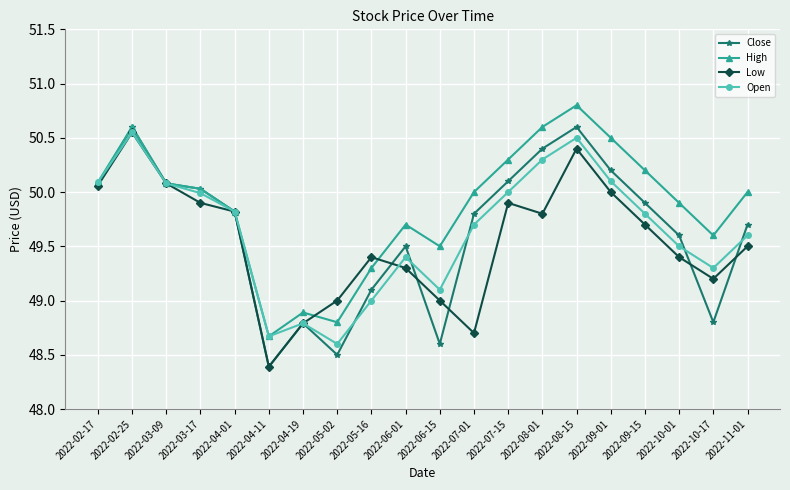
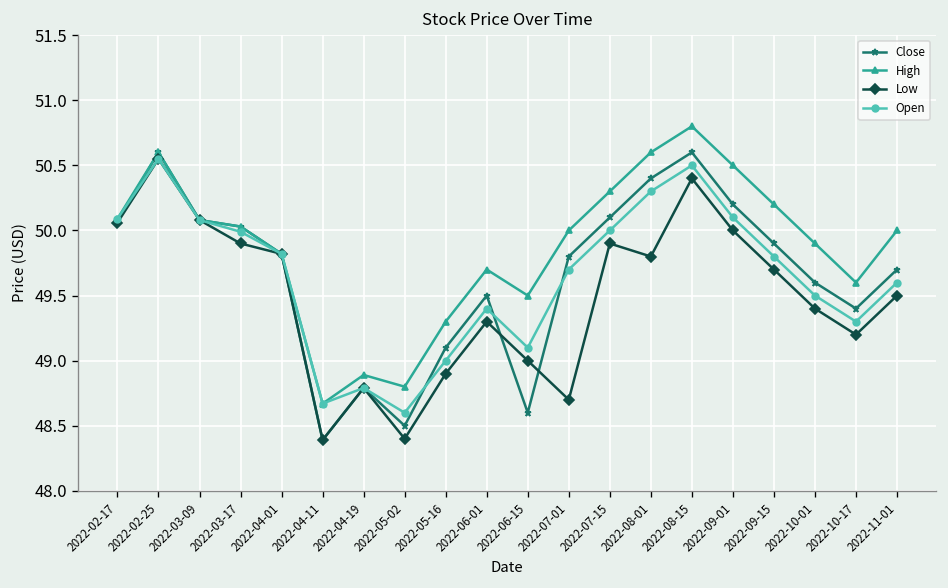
Low, 2022-05-02: 49.0 -> 48.4
Low, 2022-05-16: 49.4 -> 48.9
Close, 2022-10-17: 48.8 -> 49.4
